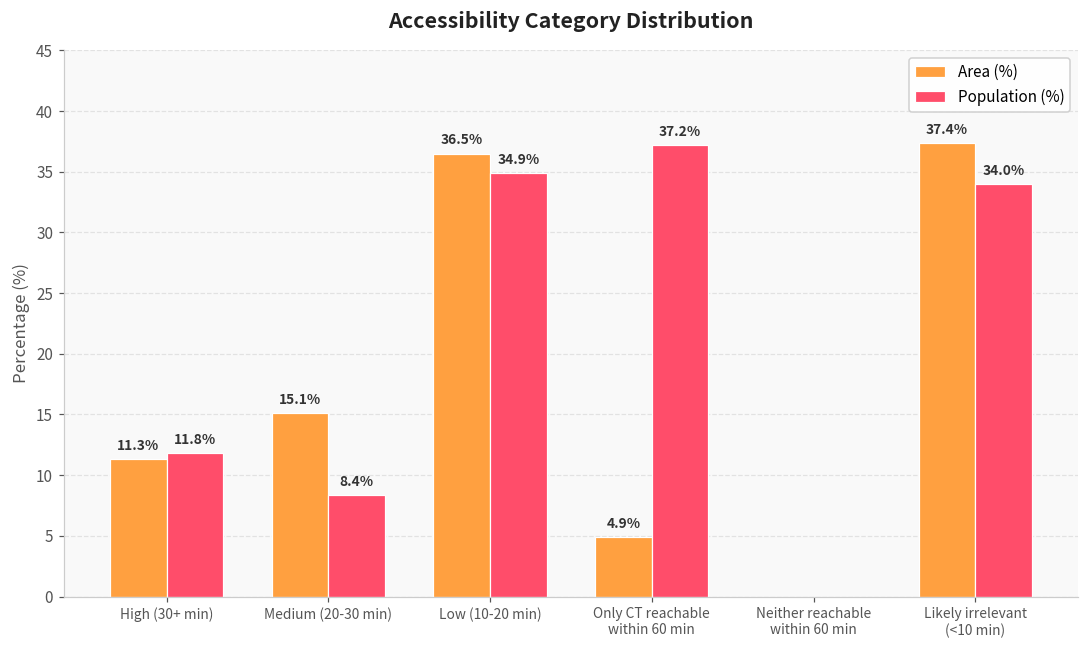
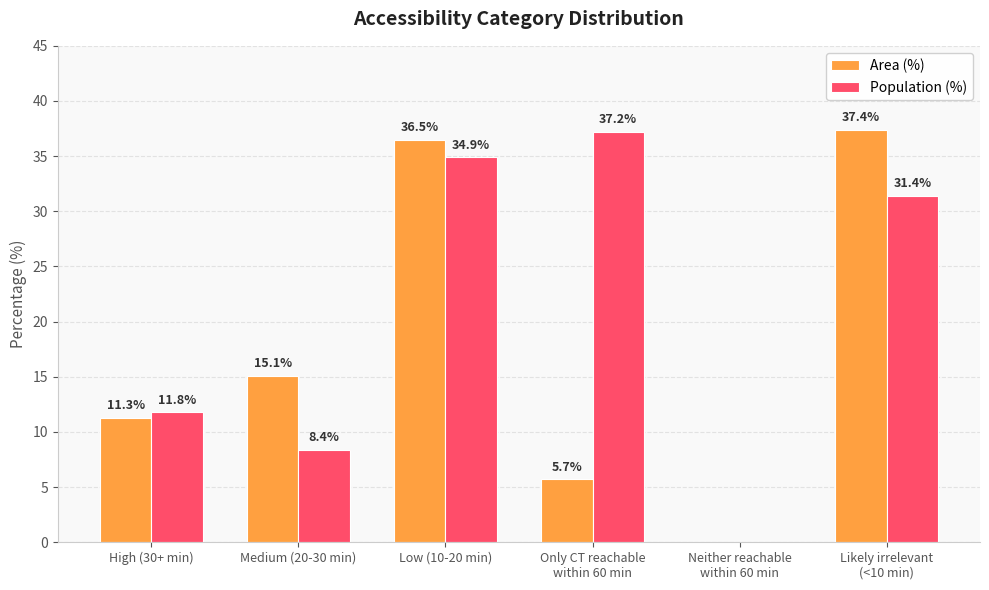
Area (%), Only CT reachable within 60 min: 4.9% -> 5.7%
Population (%), Likely irrelevant (<10 min): 34.0% -> 31.4%
